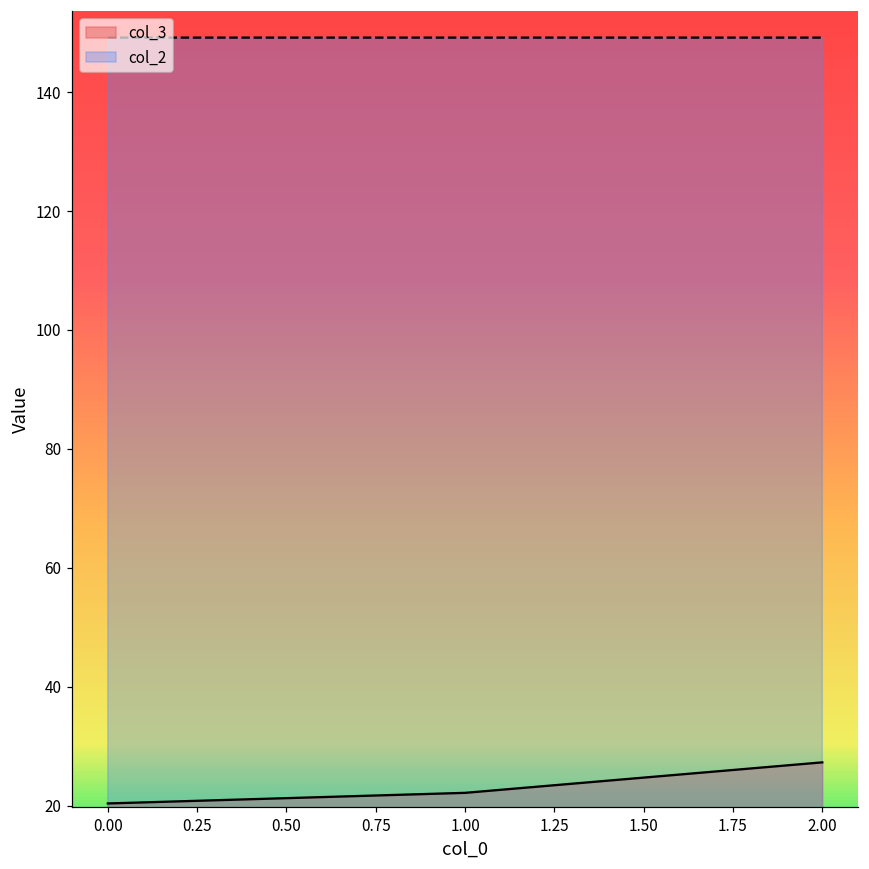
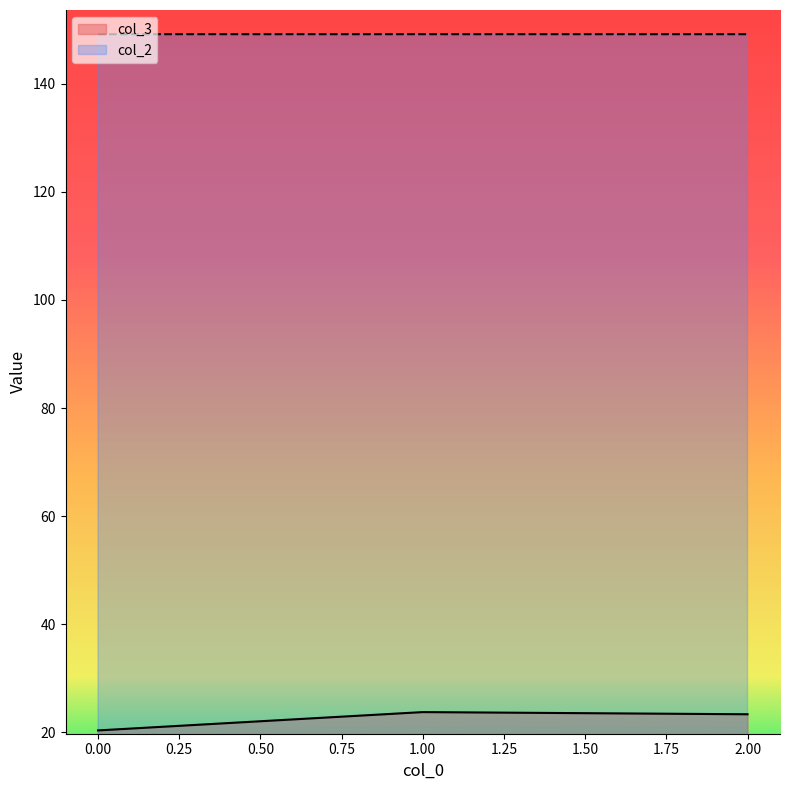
col_3, 1.00: 22 -> 24
col_3, 2.00: 27 -> 23
